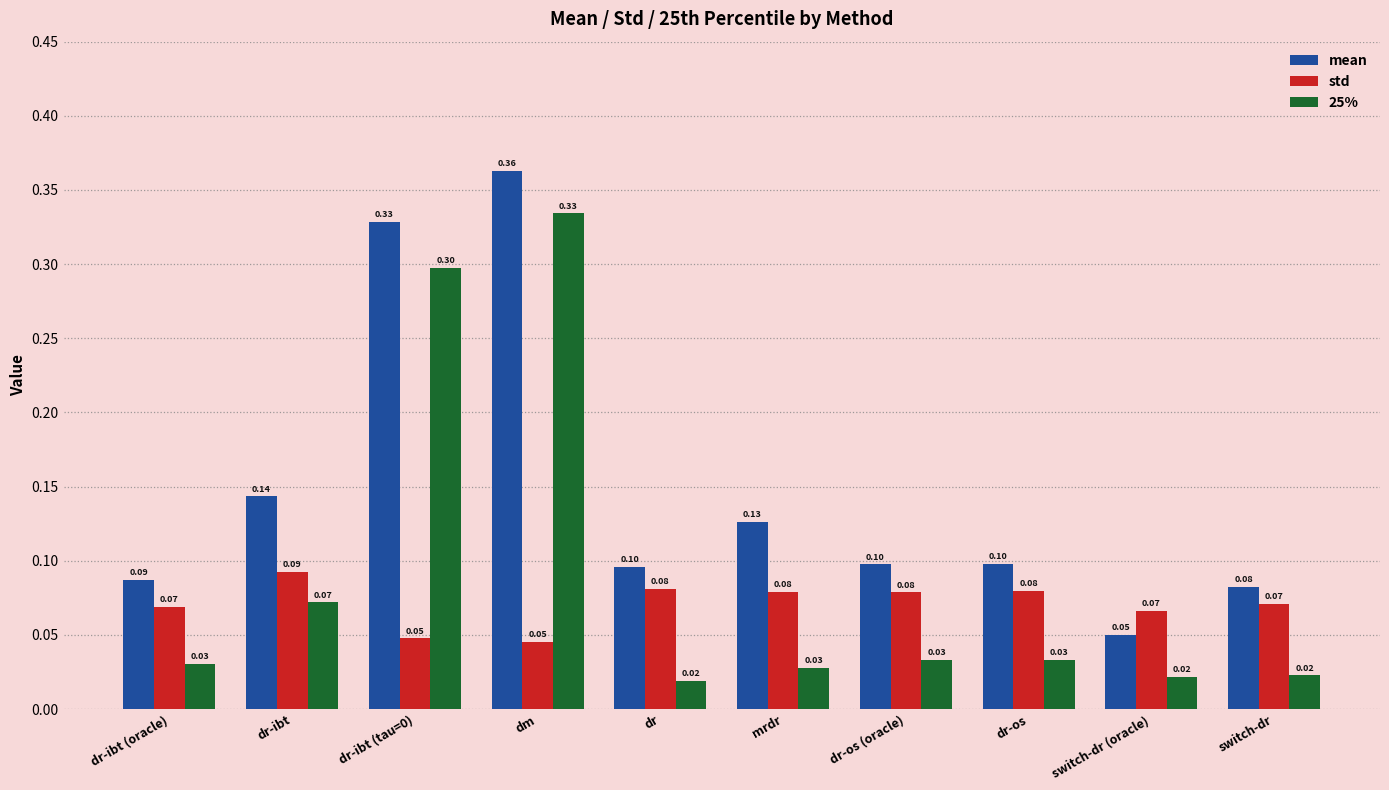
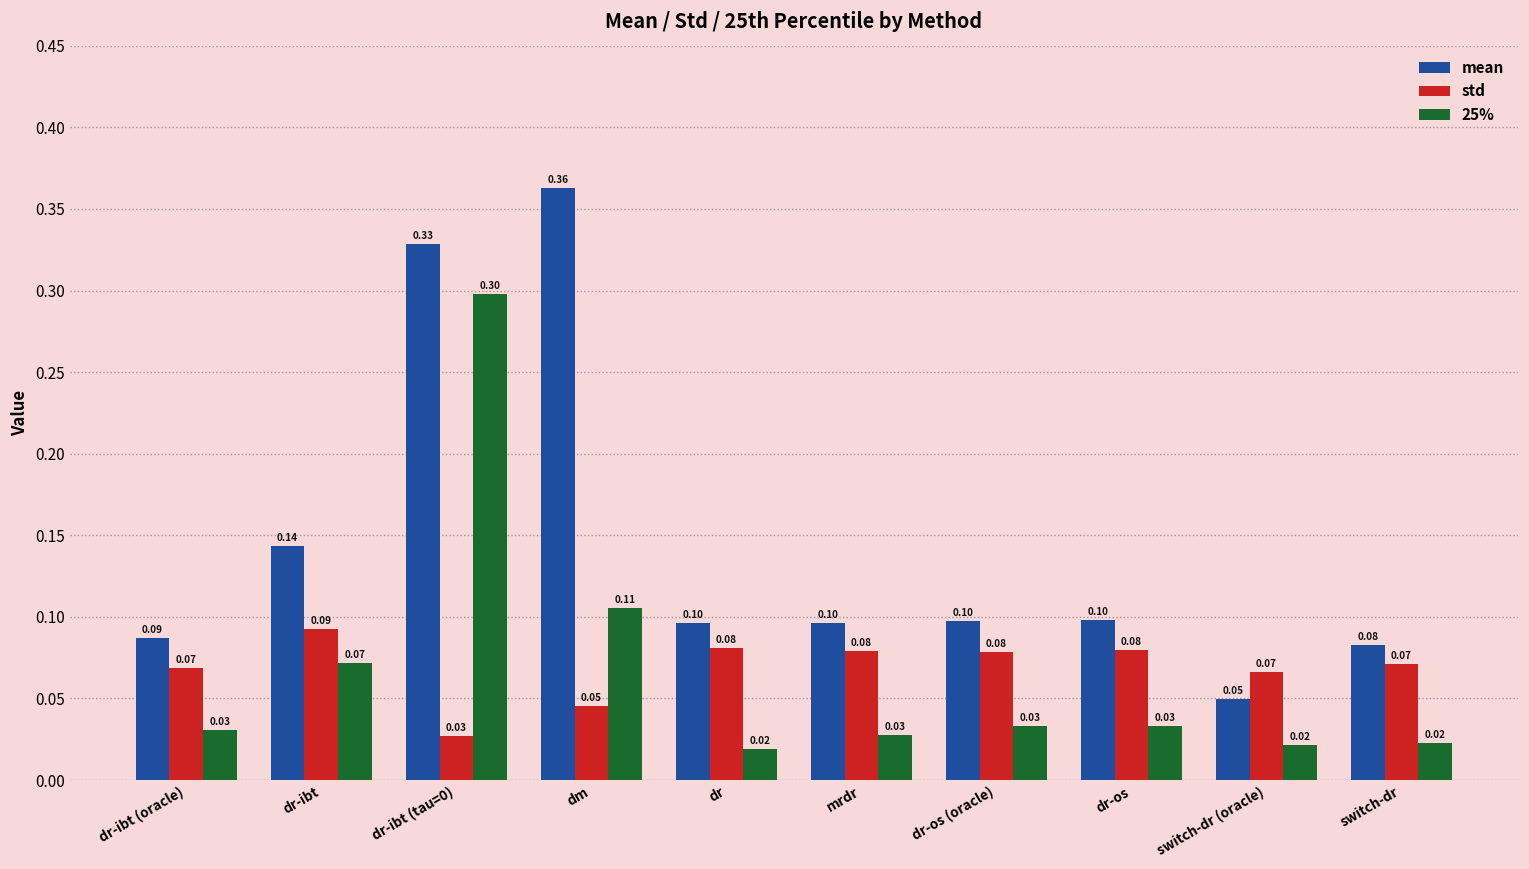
std, dr-ibt (tau=0): 0.05 -> 0.03
25%, dm: 0.33 -> 0.11
mean, mrdr: 0.13 -> 0.10
